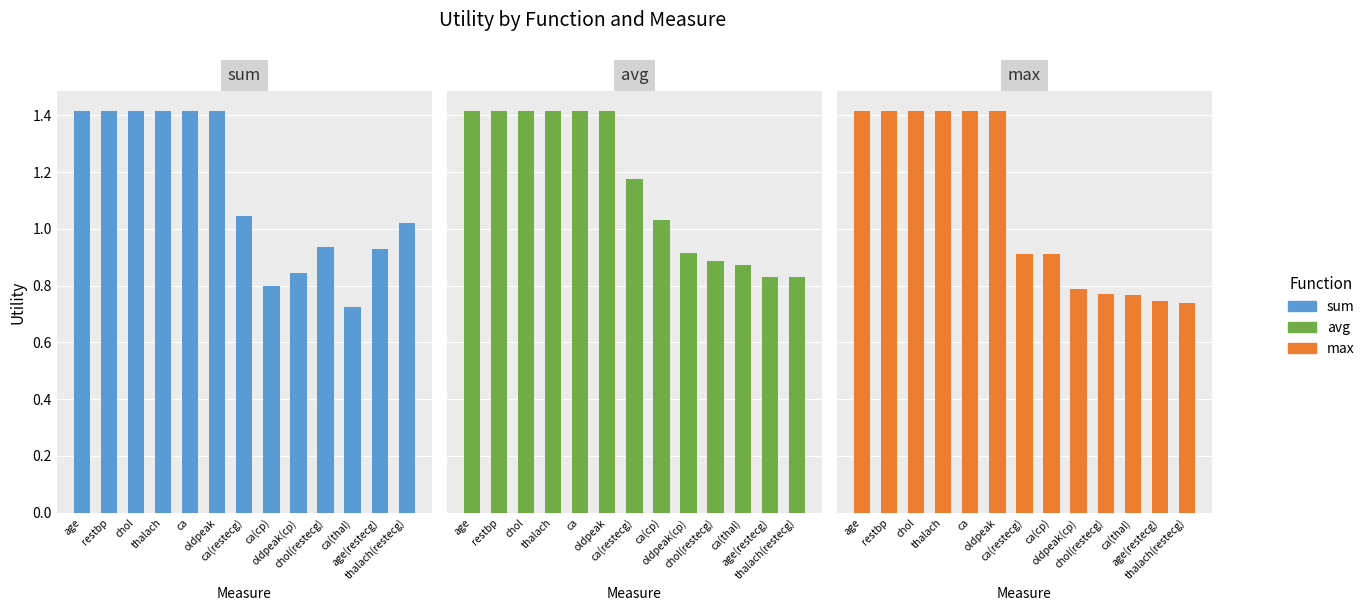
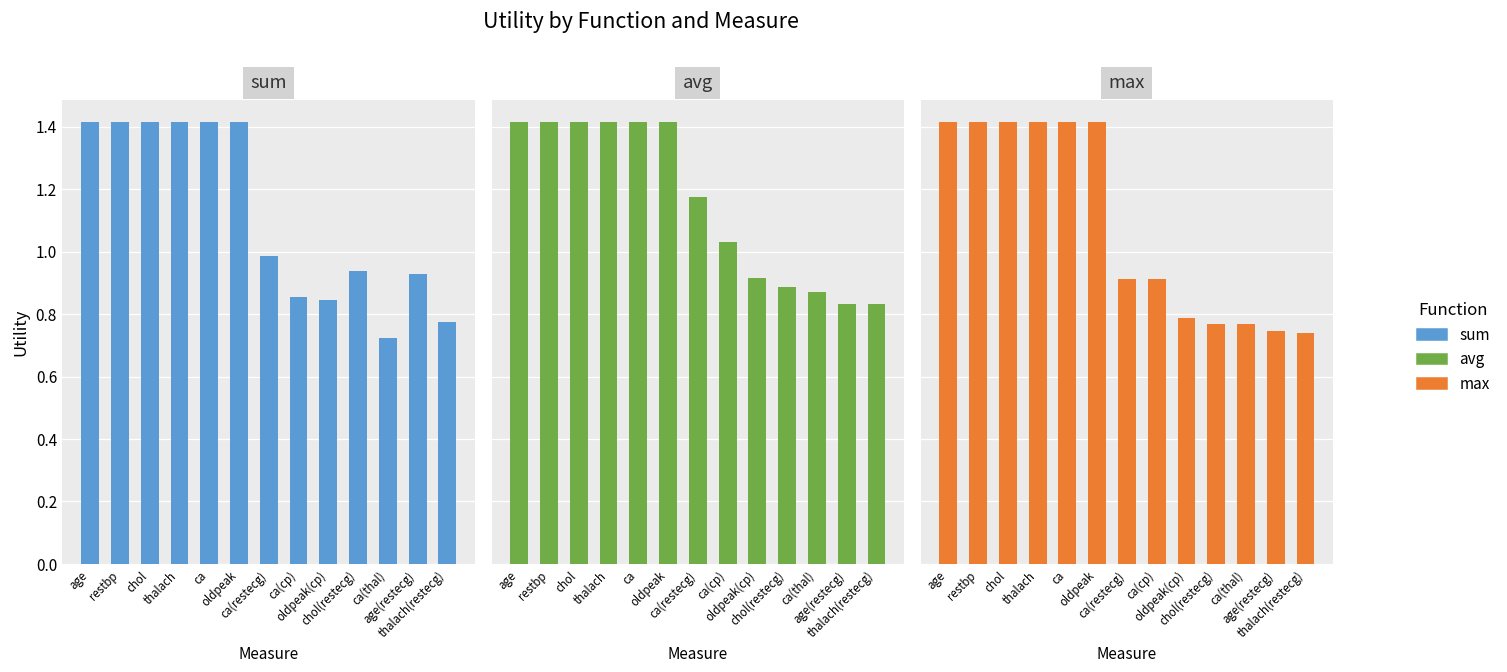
sum, ca(restecg): 1.04 -> 0.99
sum, ca(cp): 0.80 -> 0.85
sum, thalach(restecg): 1.02 -> 0.77
